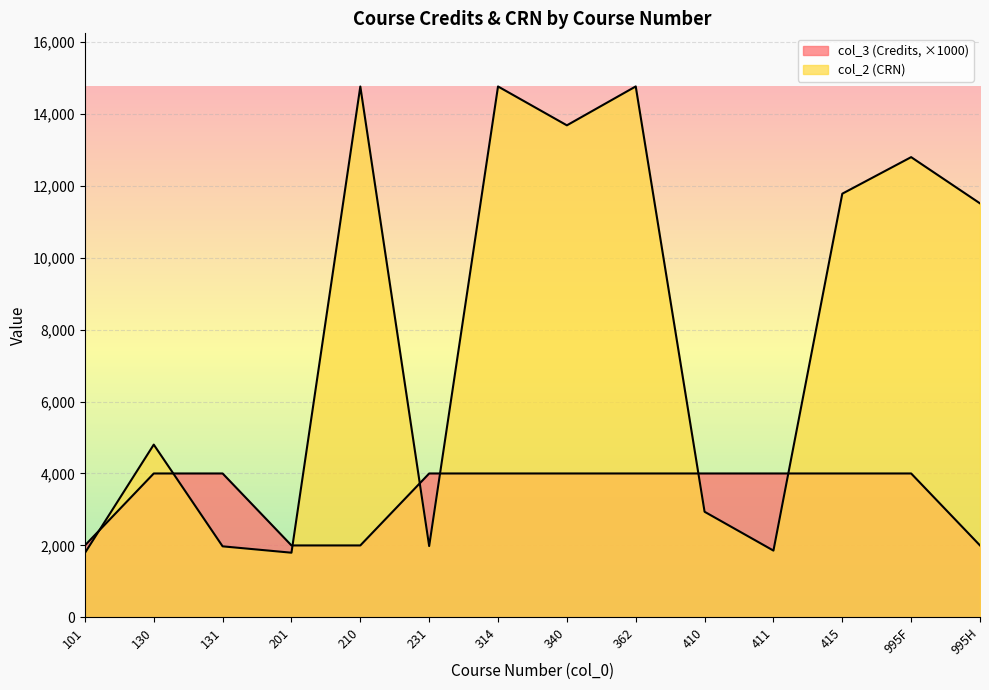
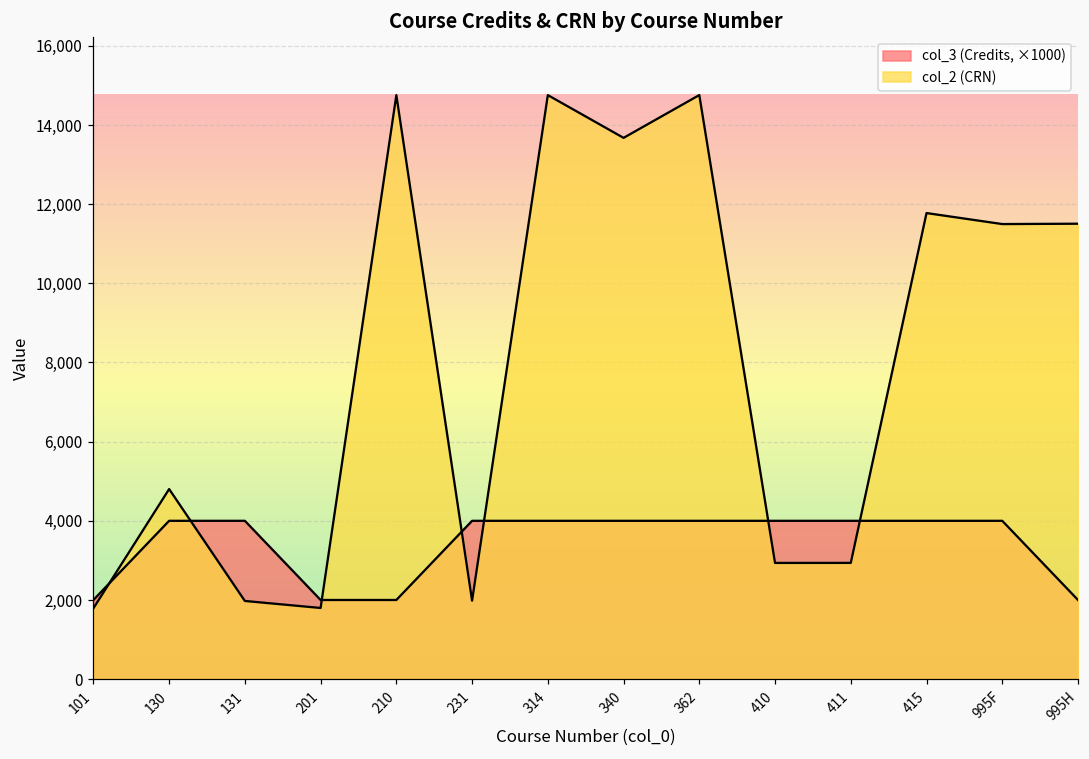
col_2 (CRN), 411: 1,900 -> 2,900
col_2 (CRN), 995F: 12,800 -> 11,500
